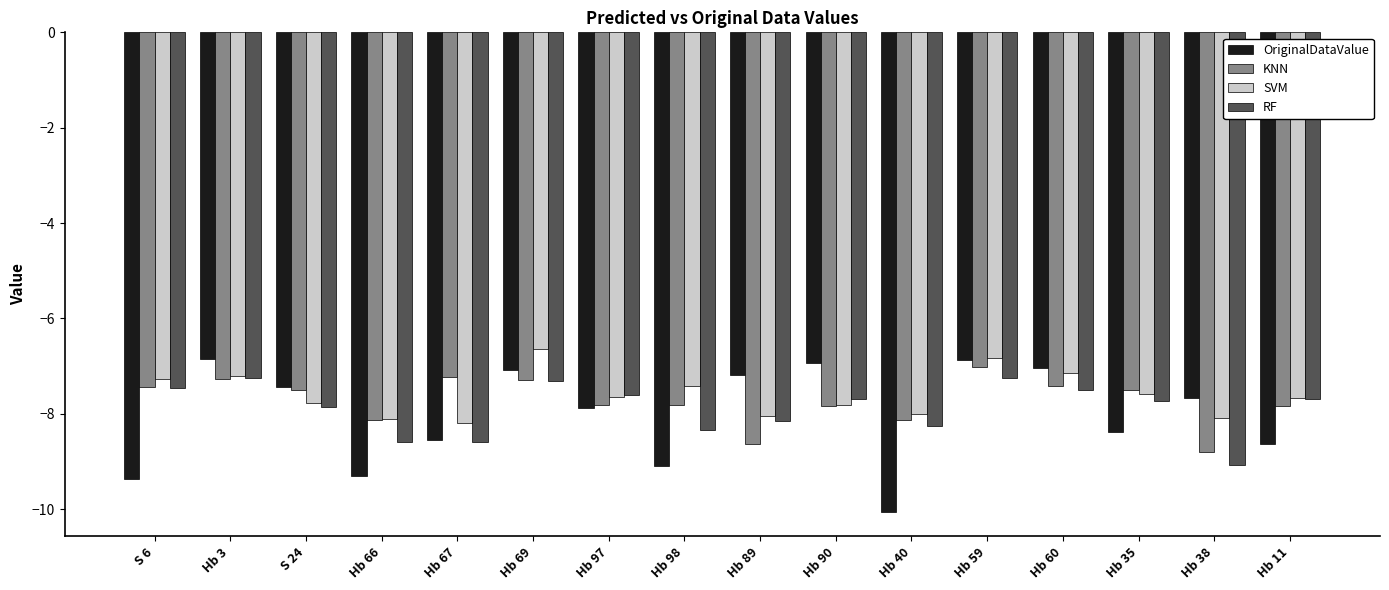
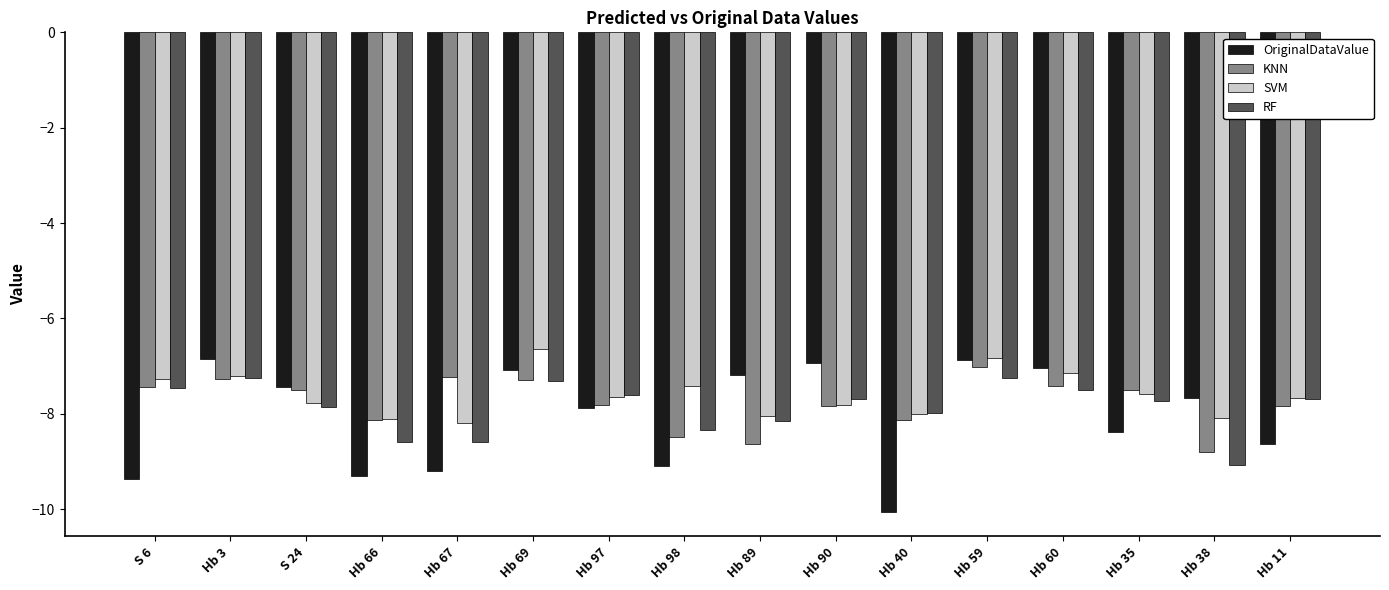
OriginalDataValue, Hb 67: -8.6 -> -9.2
KNN, Hb 98: -7.8 -> -8.5
RF, Hb 40: -8.2 -> -8.0
